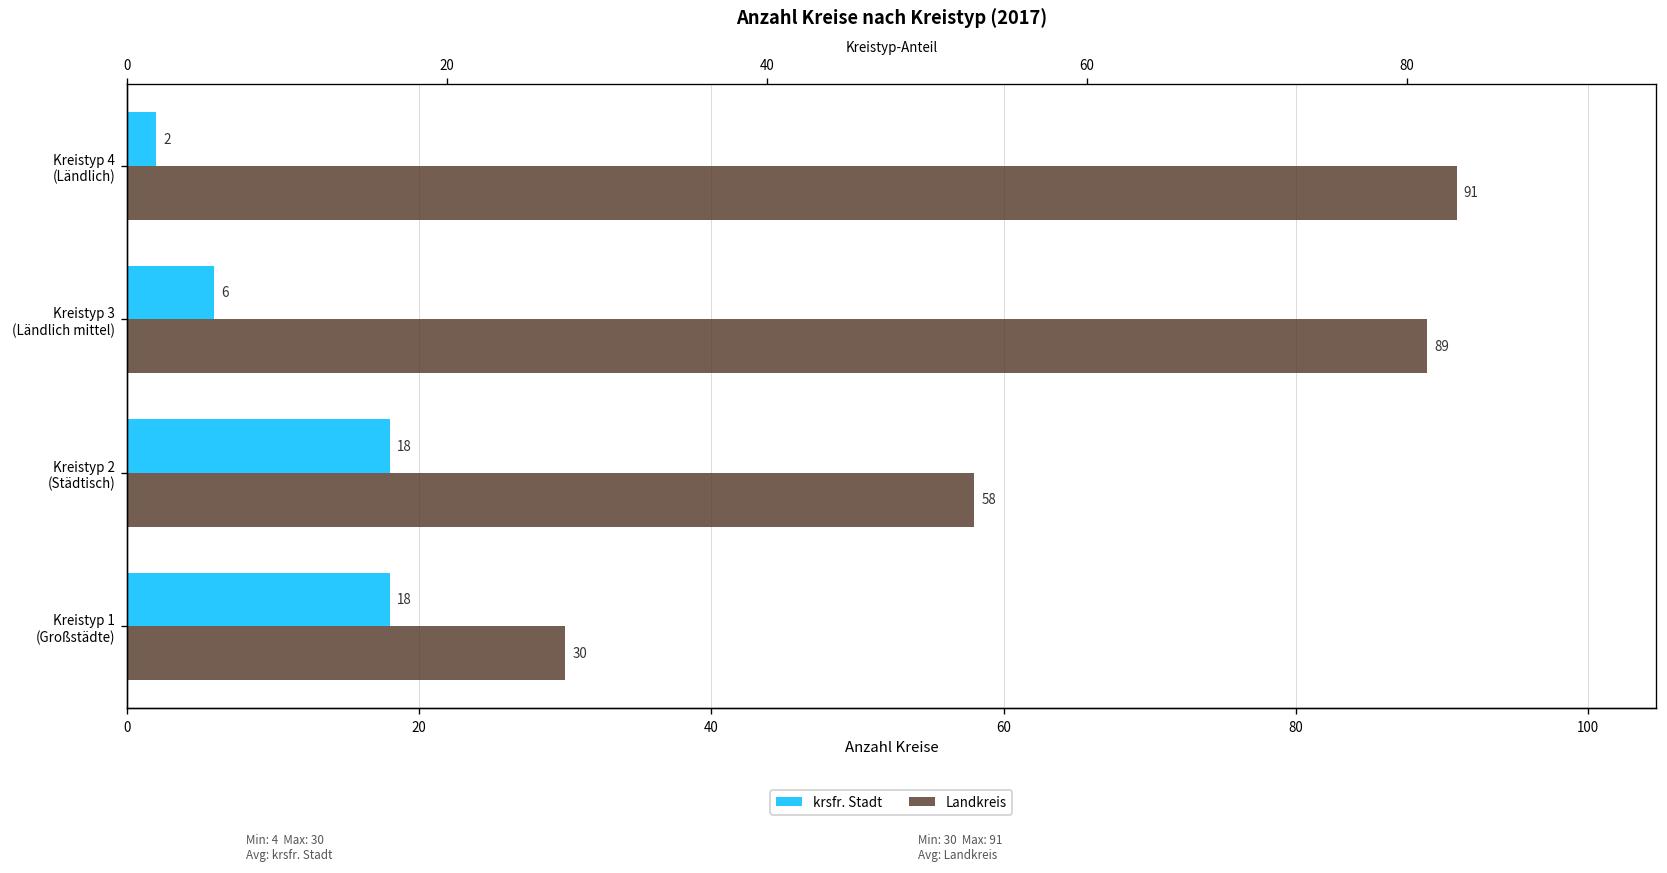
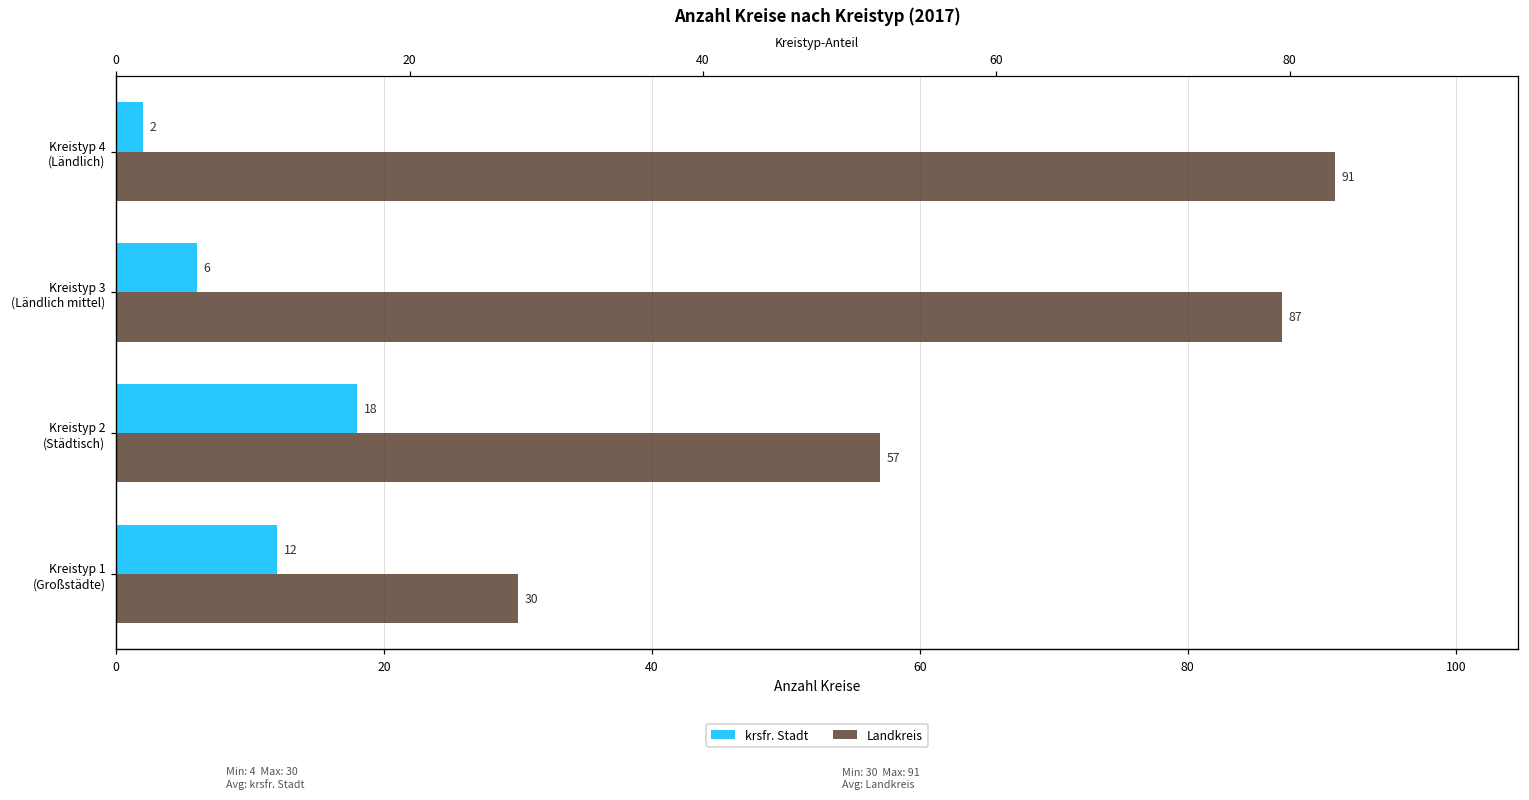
Landkreis, Kreistyp 3 (Ländlich mittel): 89 -> 87
Landkreis, Kreistyp 2 (Städtisch): 58 -> 57
krsfr. Stadt, Kreistyp 1 (Großstädte): 18 -> 12
